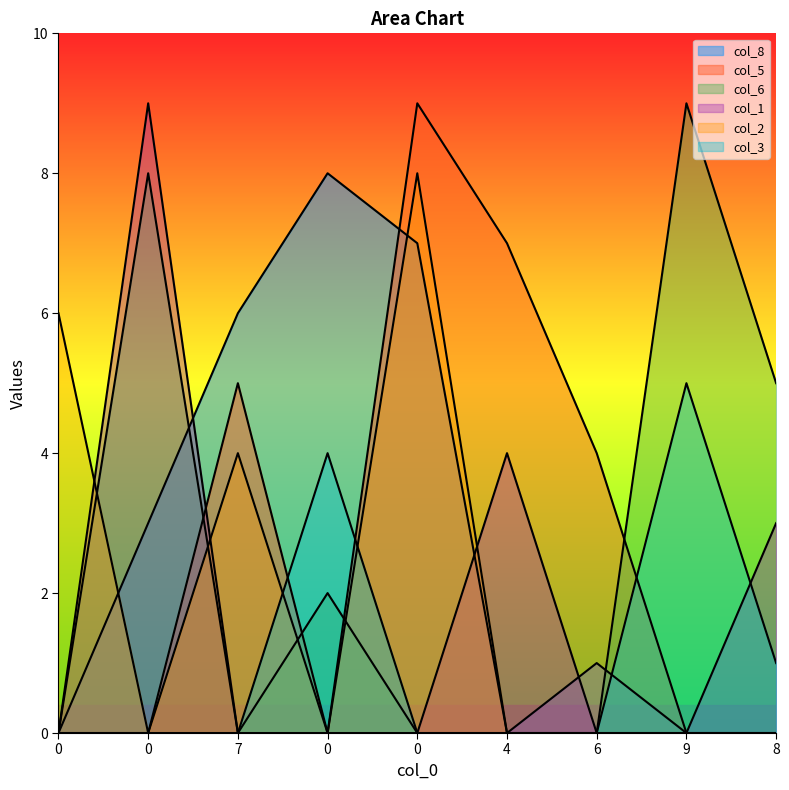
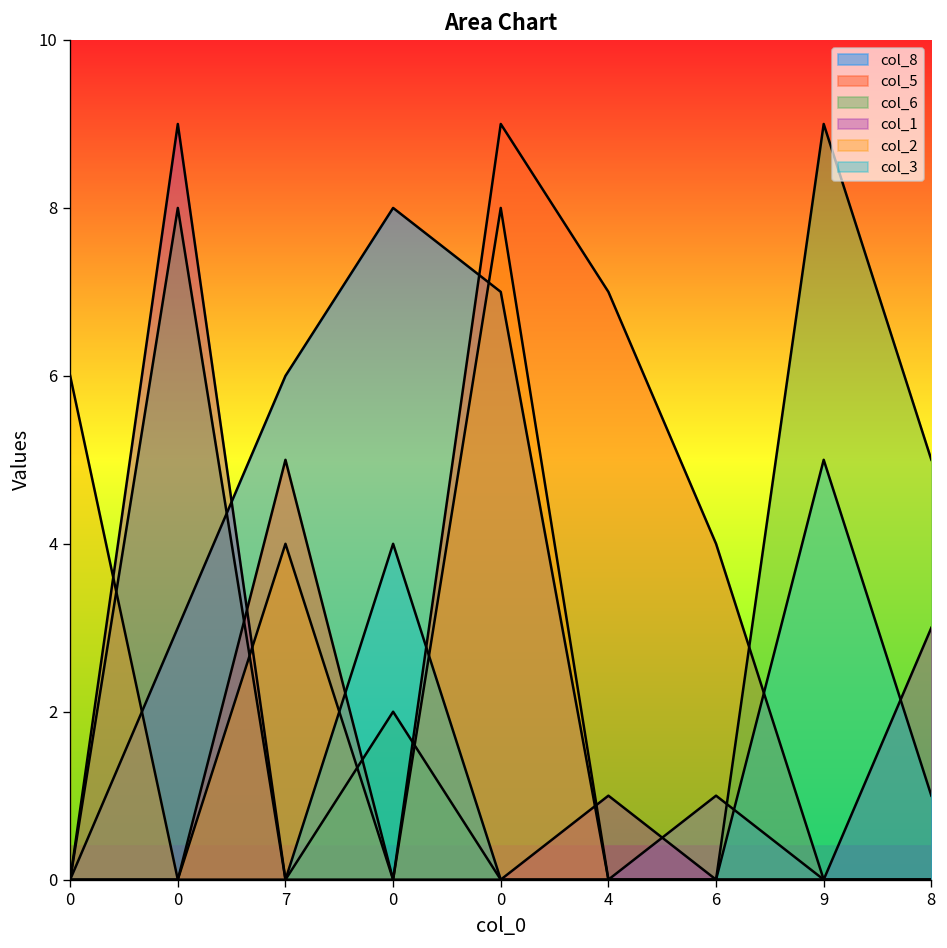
col_1, 4: 4 -> 1
